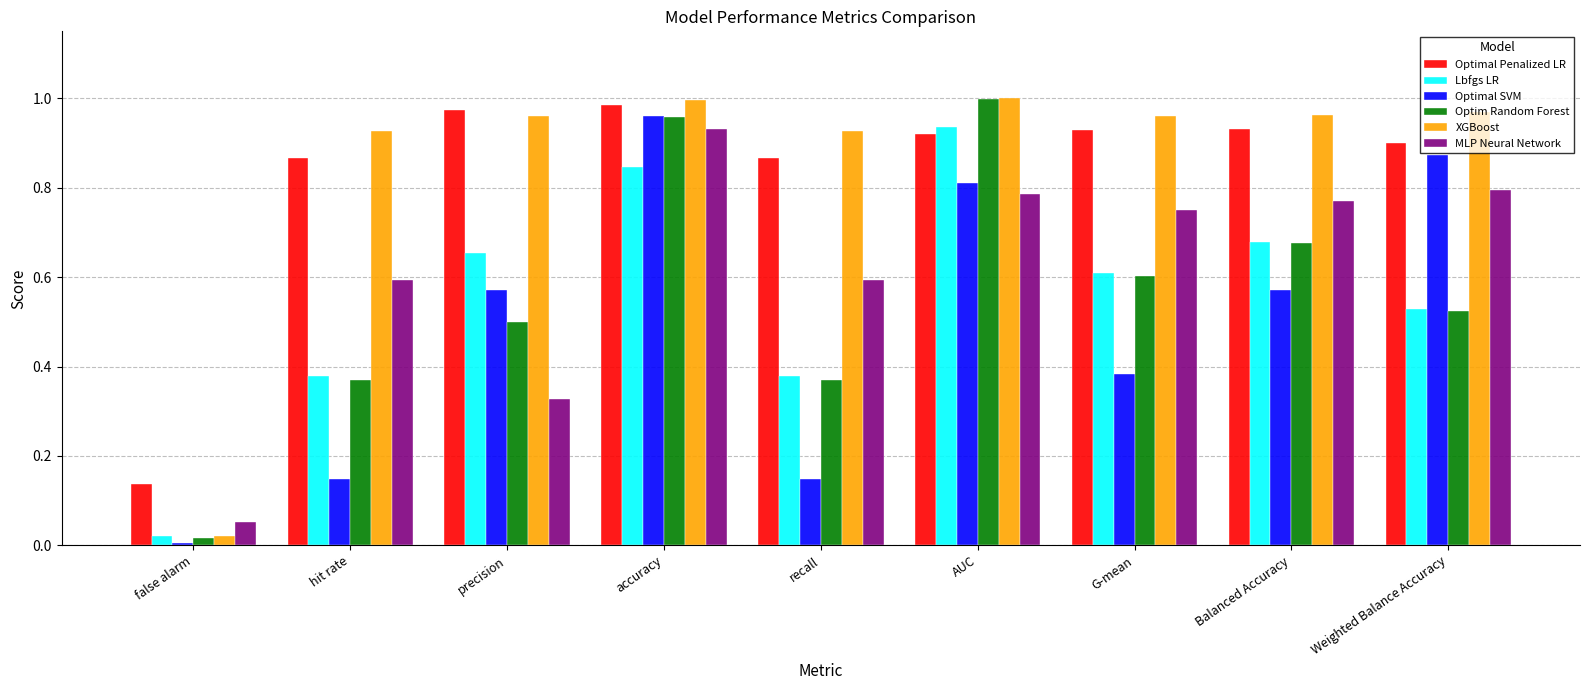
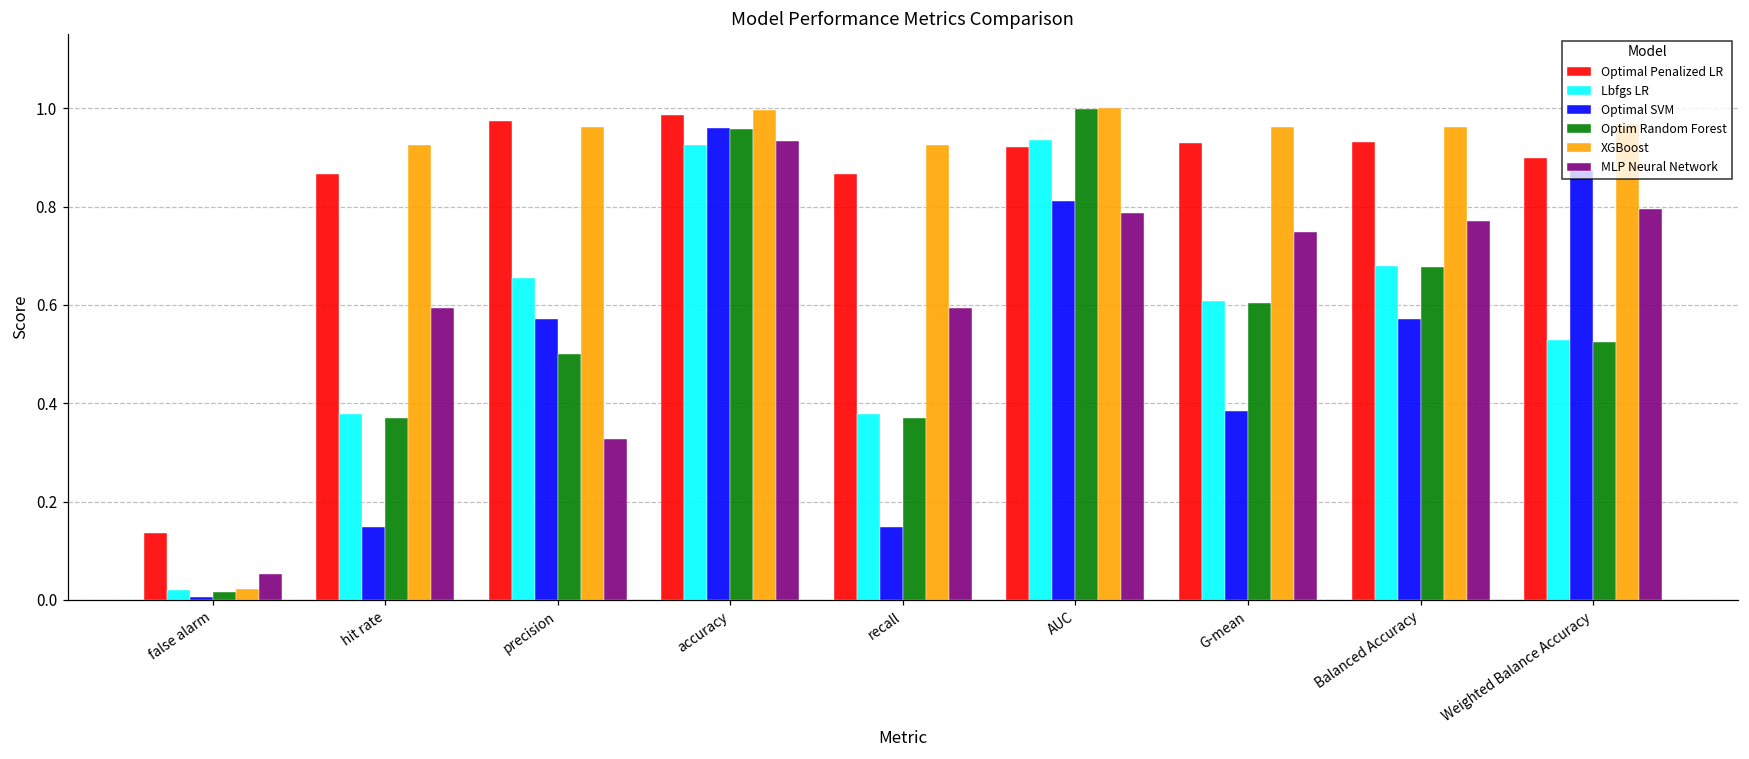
Lbfgs LR, accuracy: 0.85 -> 0.92
